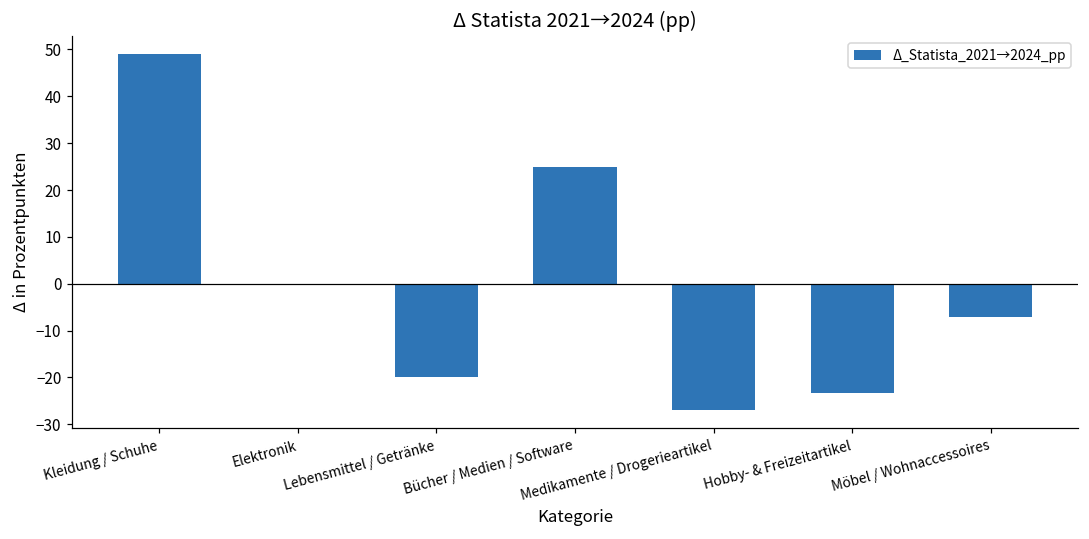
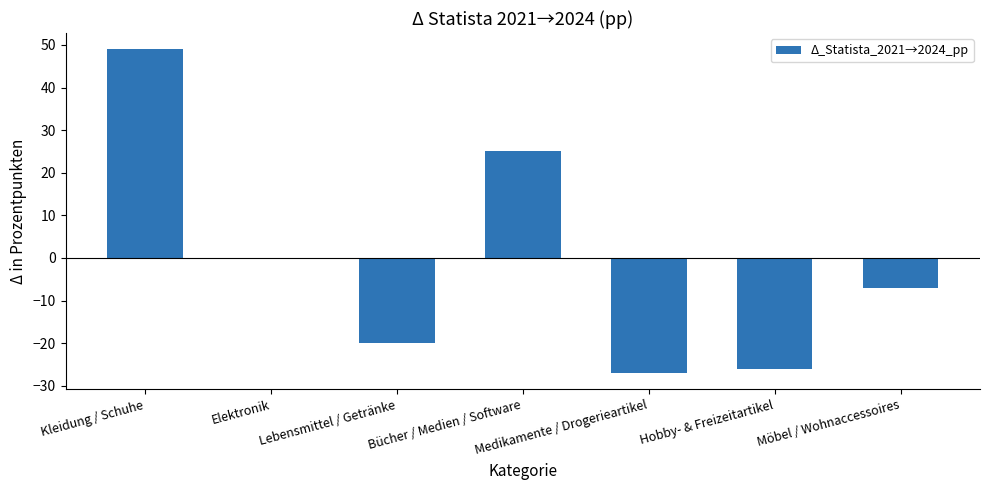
Hobby- & Freizeitartikel: -23 -> -26
